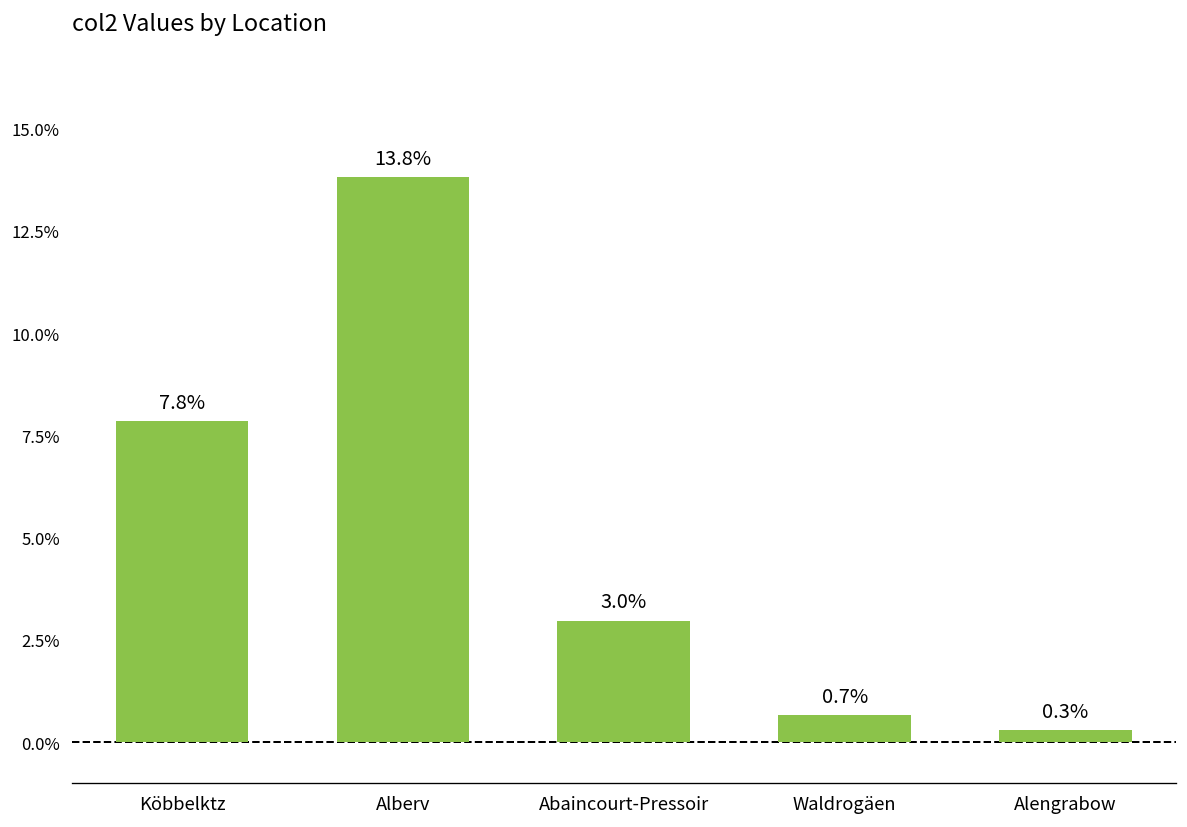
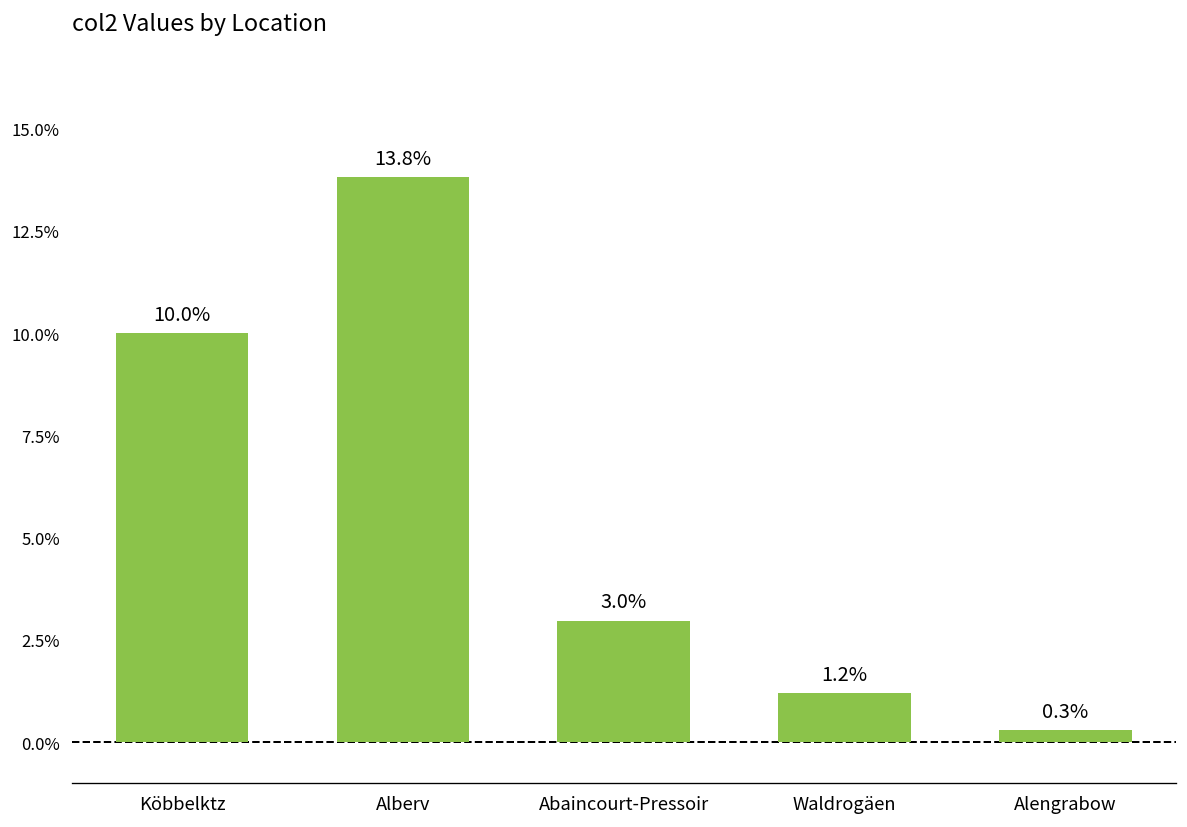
Köbbelktz: 7.8% -> 10.0%
Waldrogäen: 0.7% -> 1.2%
